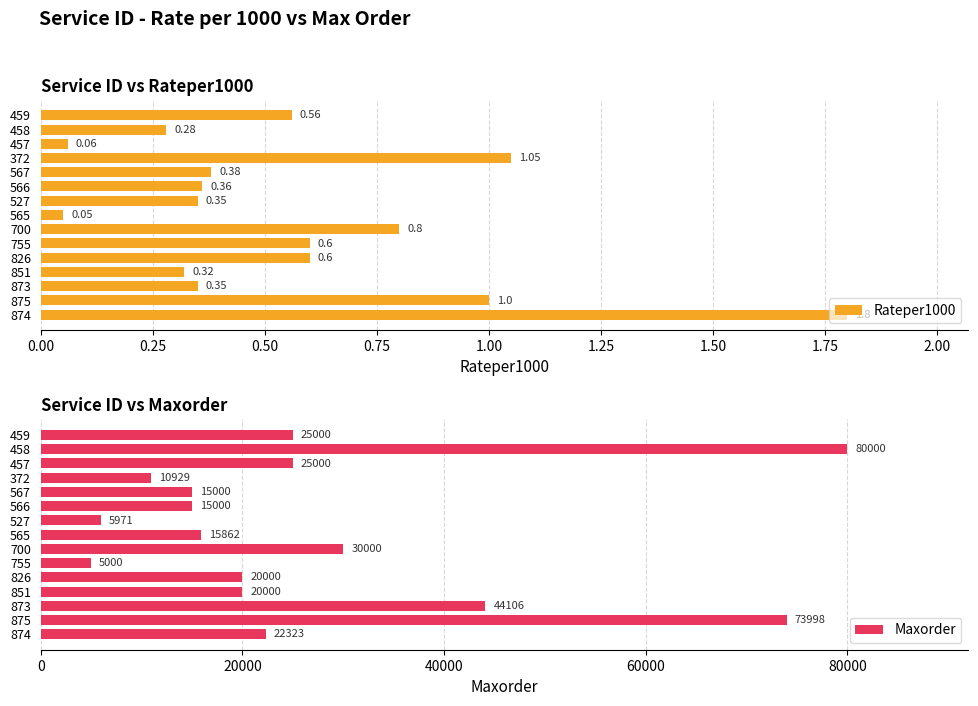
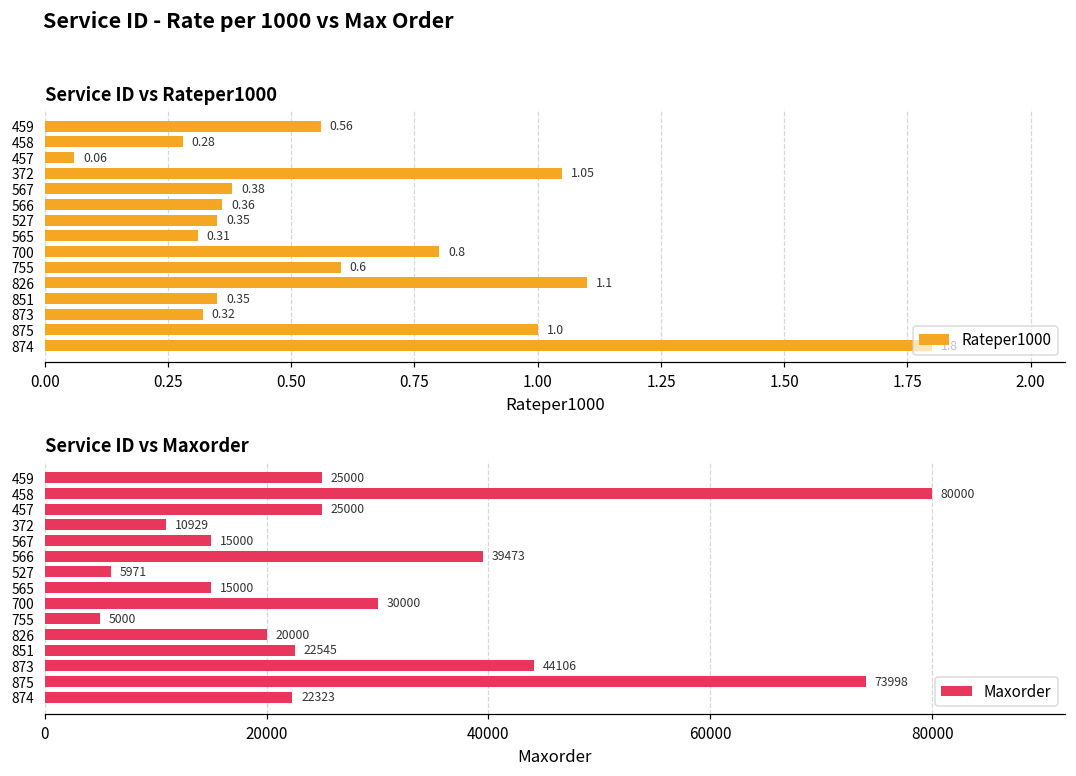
Service ID vs Rateper1000, 565: 0.05 -> 0.31
Service ID vs Rateper1000, 826: 0.6 -> 1.1
Service ID vs Rateper1000, 851: 0.32 -> 0.35
Service ID vs Rateper1000, 873: 0.35 -> 0.32
Service ID vs Maxorder, 566: 15000 -> 39473
Service ID vs Maxorder, 565: 15862 -> 15000
Service ID vs Maxorder, 851: 20000 -> 22545
